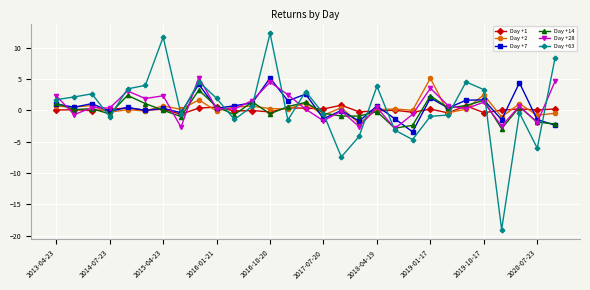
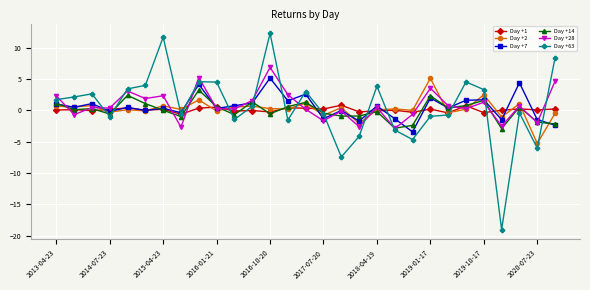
Day +63, 2016-01-21: 2 -> 4
Day +28, 2016-10-20: 4 -> 7
Day +2, 2020-07-23: -1 -> -5
